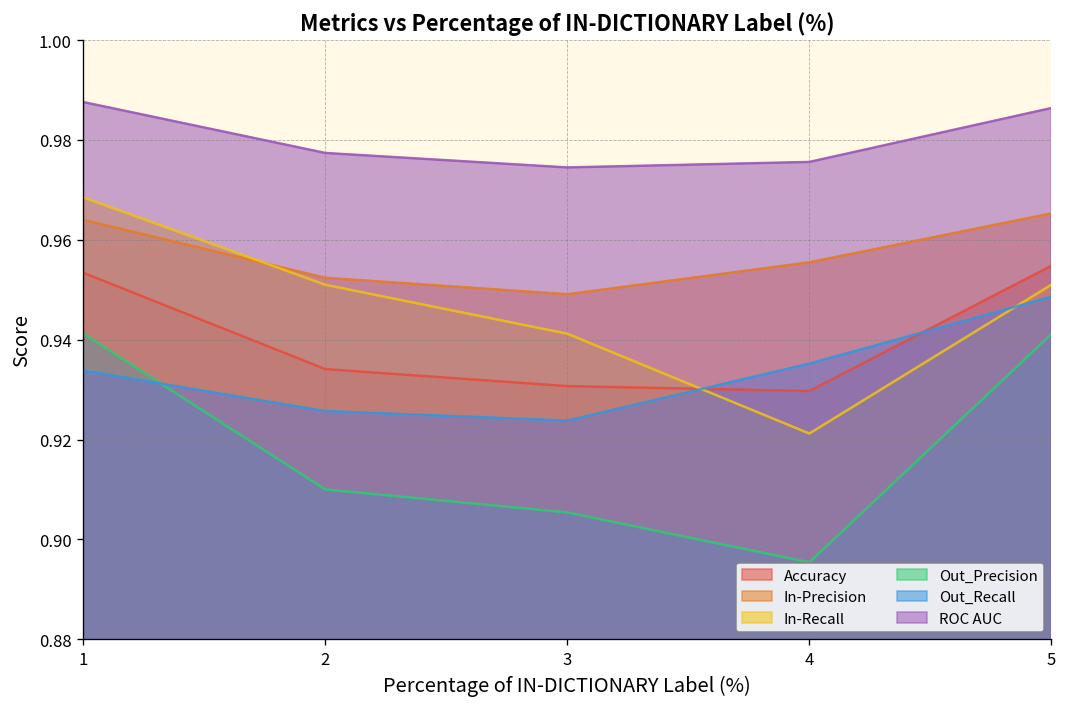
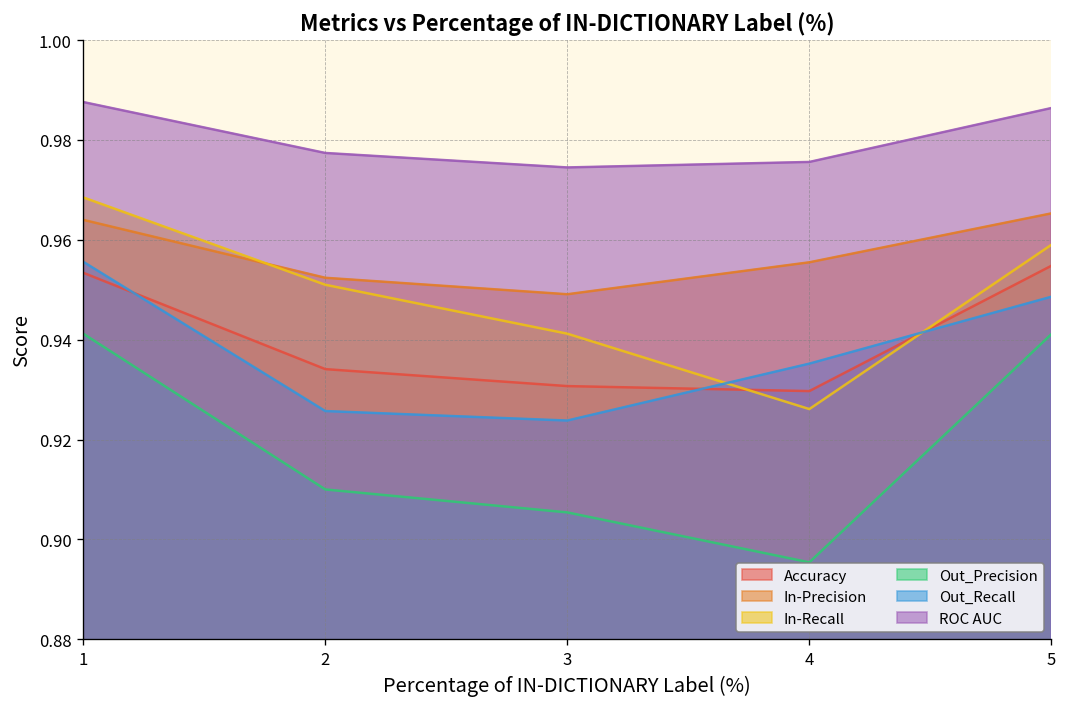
Out_Recall, 1: 0.934 -> 0.956
In-Recall, 4: 0.921 -> 0.926
In-Recall, 5: 0.951 -> 0.959
